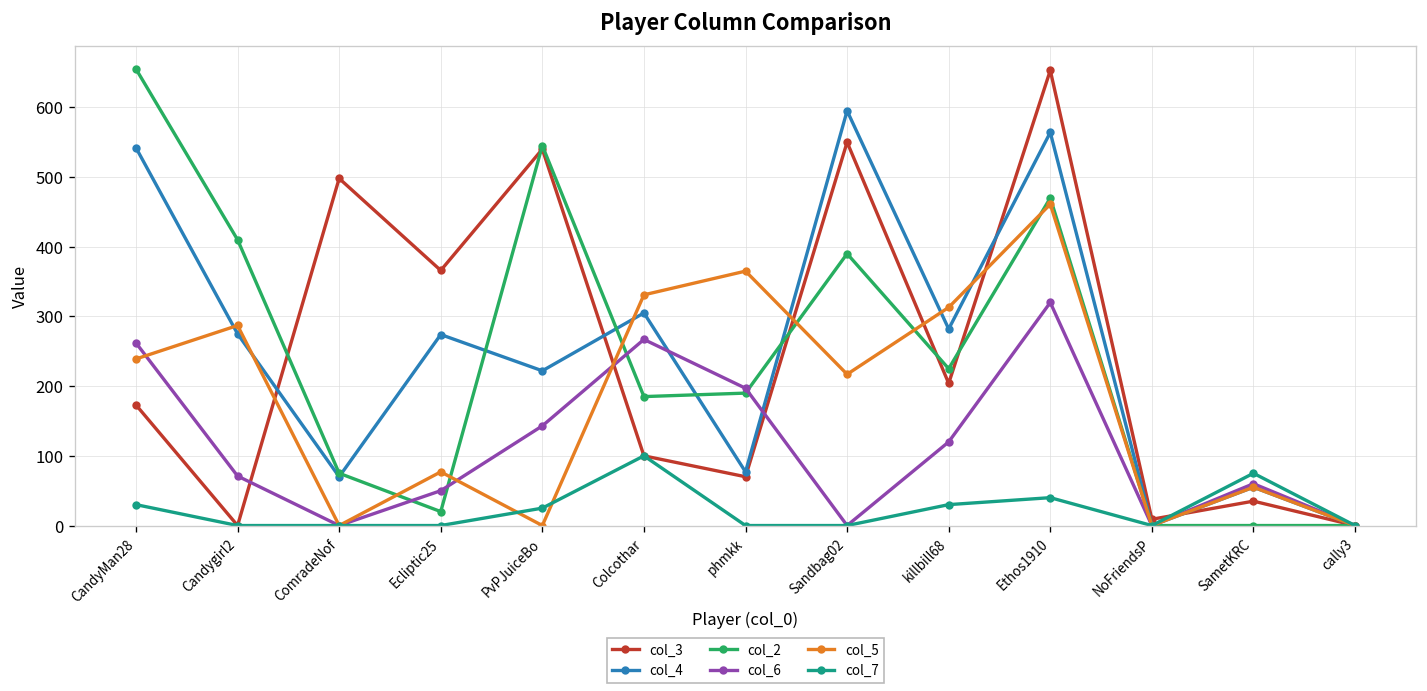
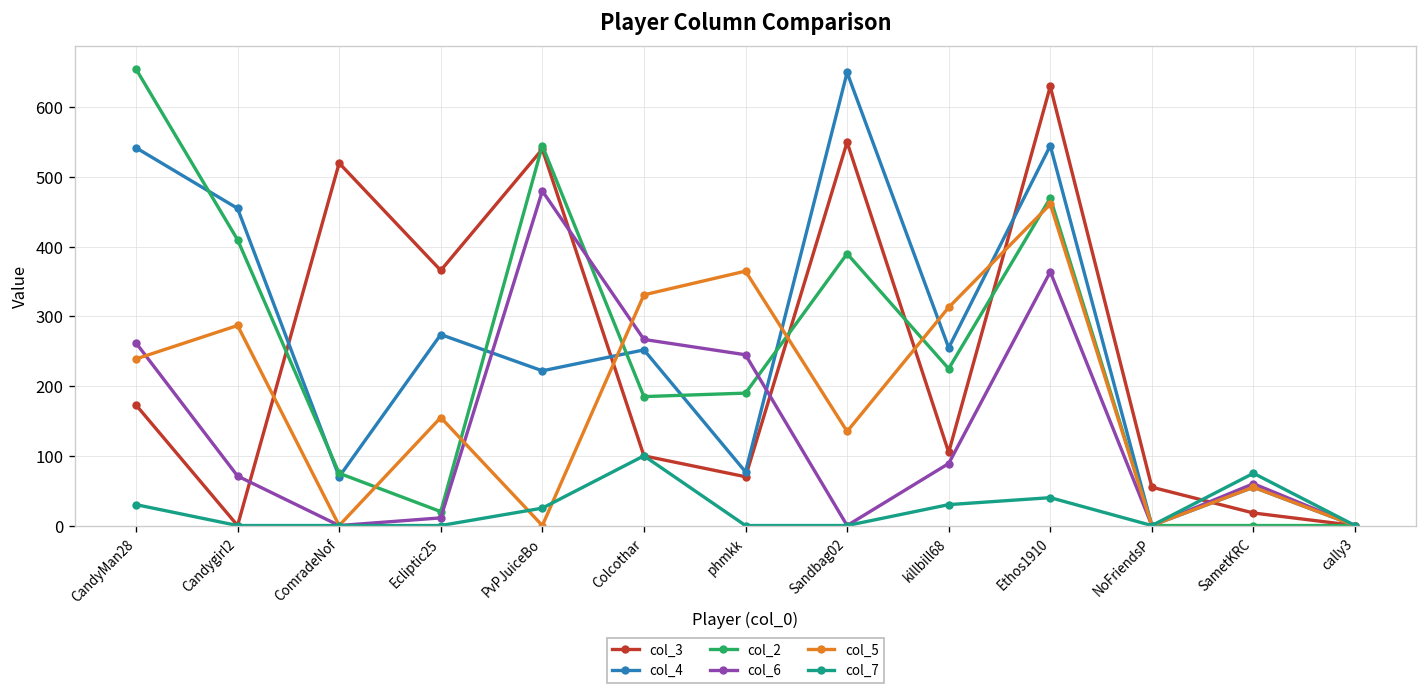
col_4, Candygirl2: 280 -> 460
col_3, ComradeNof: 500 -> 520
col_6, Ecliptic25: 50 -> 10
col_5, Ecliptic25: 80 -> 160
col_6, PvPJuiceBo: 140 -> 480
col_4, Colcothar: 310 -> 250
col_6, phmkk: 200 -> 250
col_4, Sandbag02: 600 -> 650
col_5, Sandbag02: 220 -> 140
col_3, killbill68: 200 -> 110
col_4, killbill68: 280 -> 260
col_6, killbill68: 120 -> 90
col_3, Ethos1910: 650 -> 630
col_4, Ethos1910: 560 -> 550
col_6, Ethos1910: 320 -> 360
col_3, NoFriendsP: 10 -> 60
col_3, SametKRC: 40 -> 20
